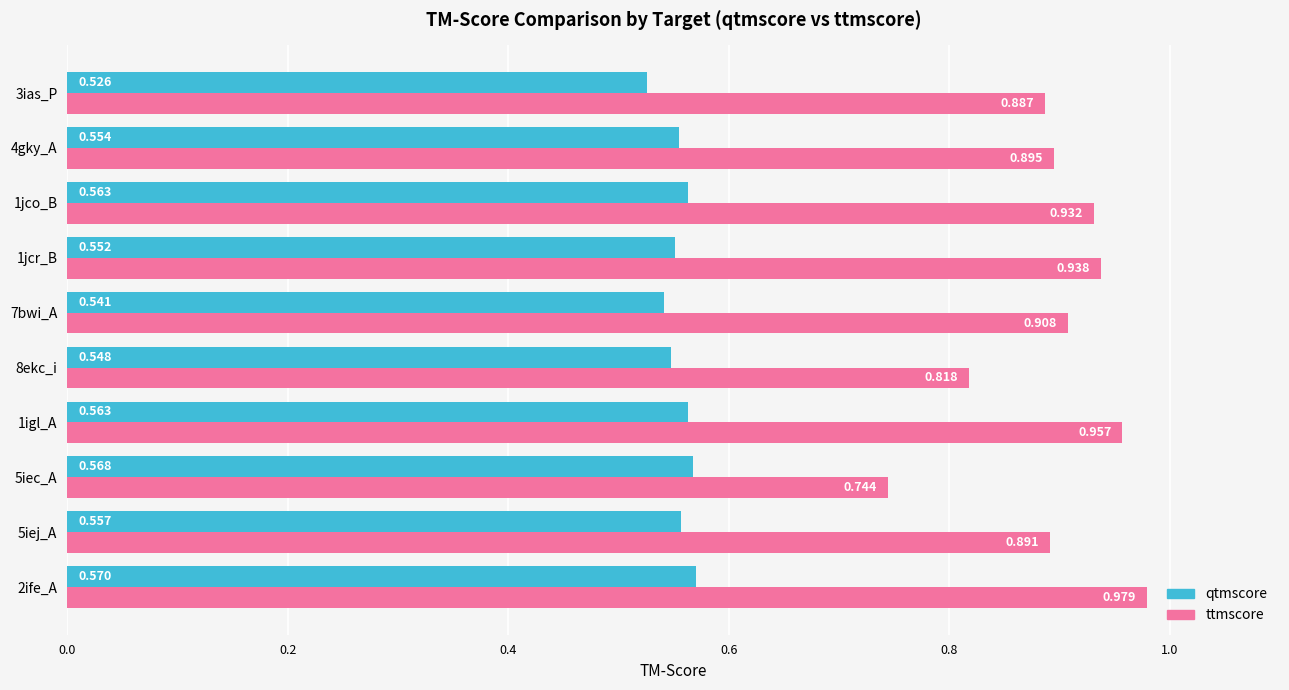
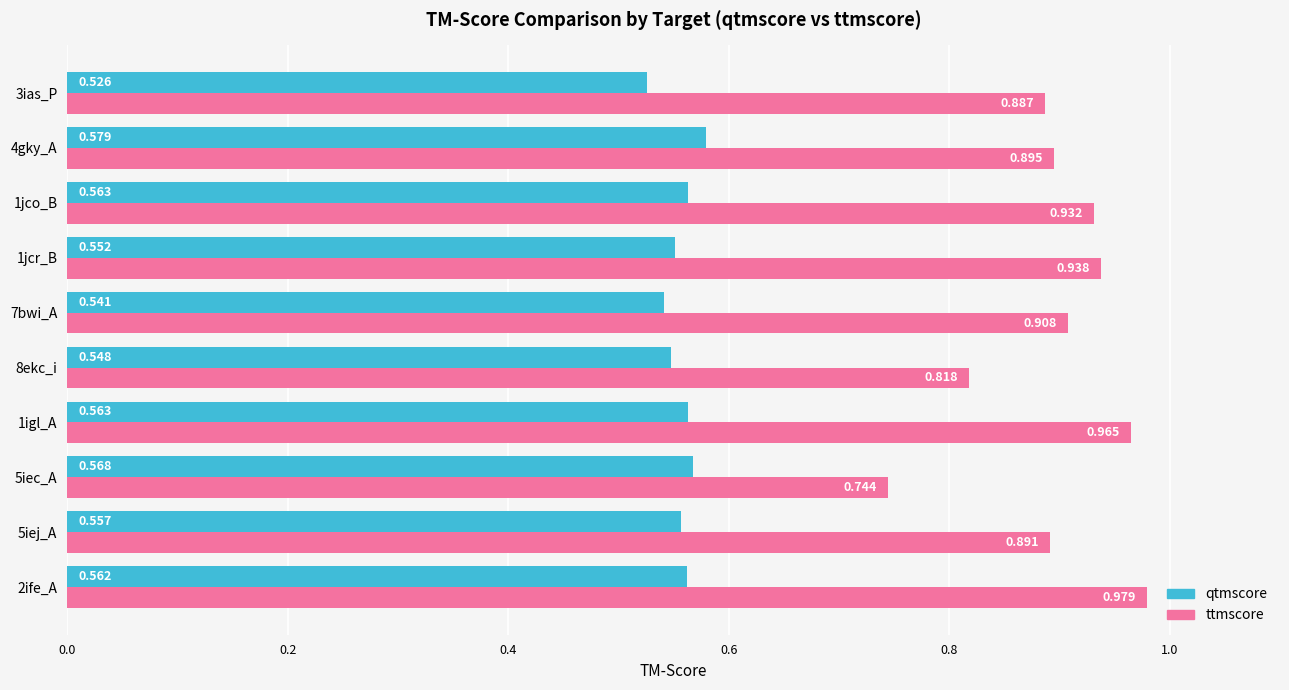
qtmscore, 4gky_A: 0.554 -> 0.579
ttmscore, 1igl_A: 0.957 -> 0.965
qtmscore, 2ife_A: 0.570 -> 0.562
